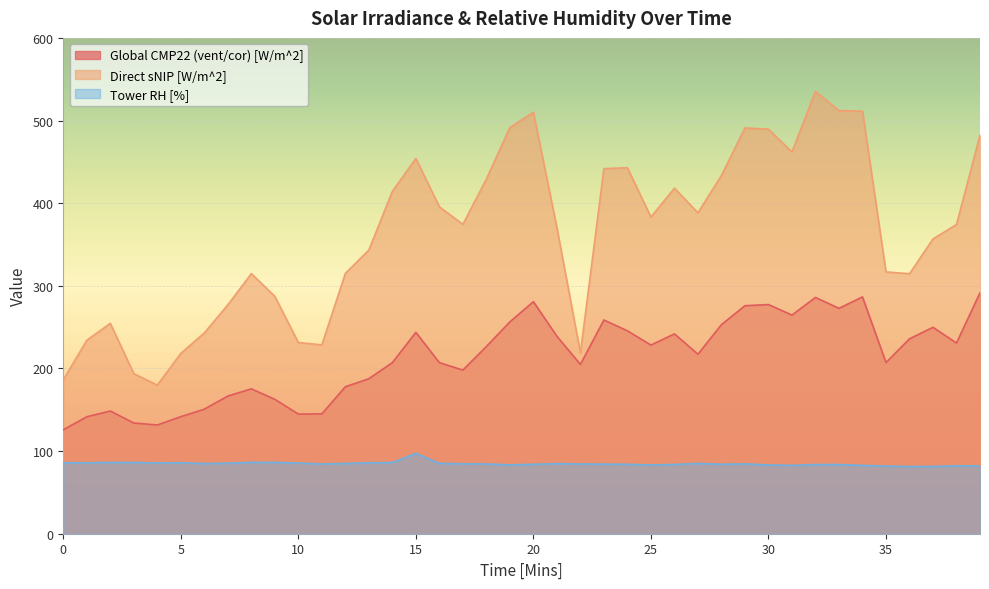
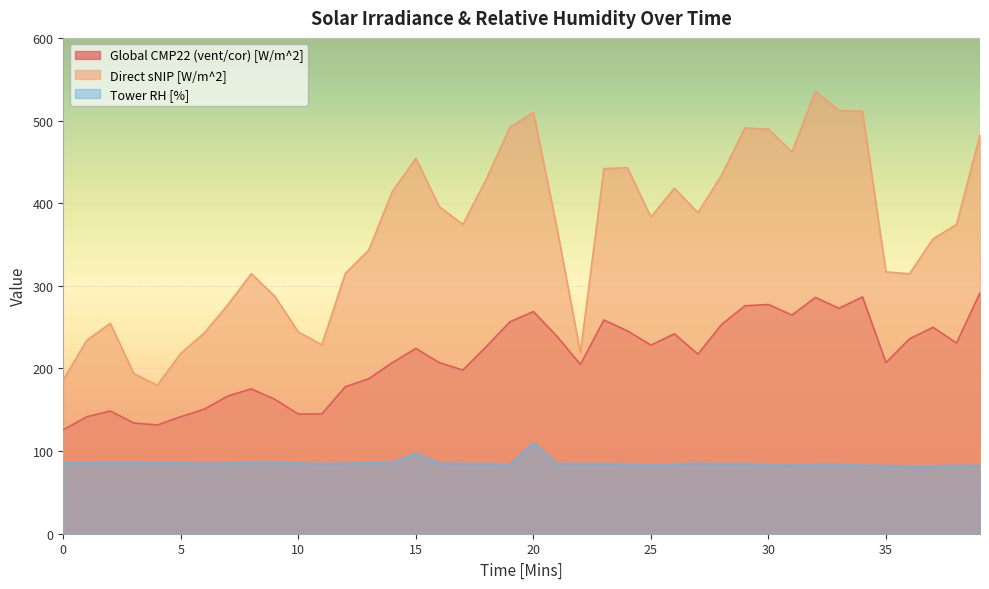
Direct sNIP [W/m^2], 10: 230 -> 240
Global CMP22 (vent/cor) [W/m^2], 15: 240 -> 220
Global CMP22 (vent/cor) [W/m^2], 20: 280 -> 270
Tower RH [%], 20: 80 -> 110
